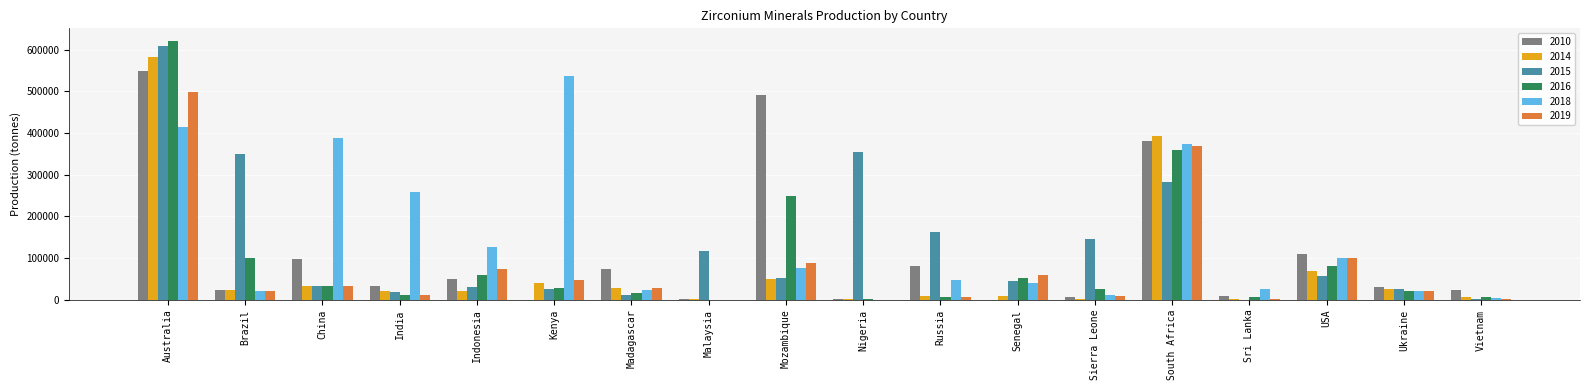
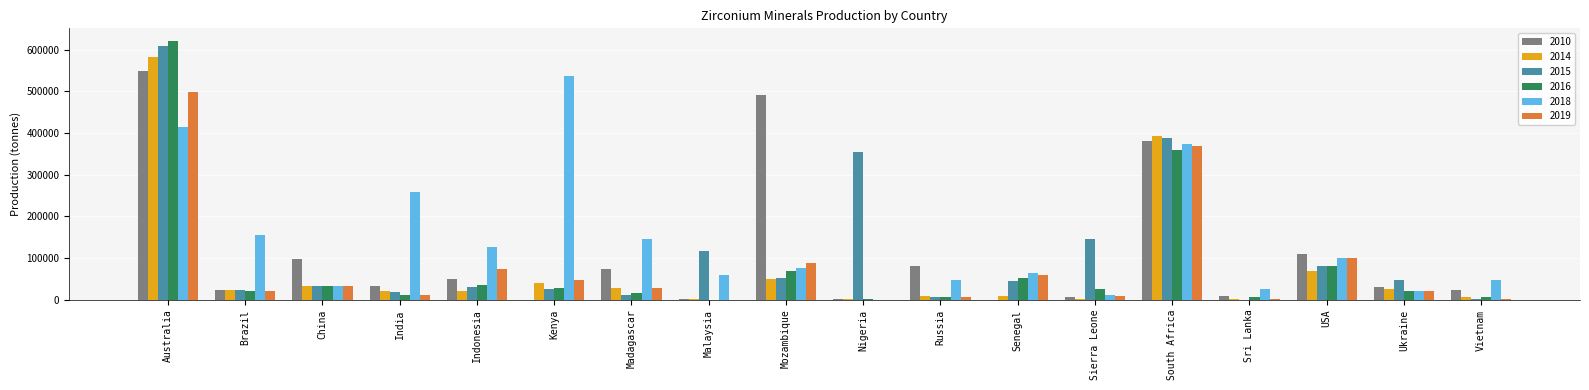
2015, Brazil: 350000 -> 20000
2016, Brazil: 100000 -> 20000
2018, Brazil: 20000 -> 160000
2018, China: 390000 -> 30000
2016, Indonesia: 60000 -> 40000
2018, Madagascar: 20000 -> 150000
2018, Malaysia: 0 -> 60000
2016, Mozambique: 250000 -> 70000
2015, Russia: 160000 -> 10000
2018, Senegal: 40000 -> 60000
2015, South Africa: 280000 -> 390000
2015, USA: 60000 -> 80000
2015, Ukraine: 30000 -> 50000
2018, Vietnam: 0 -> 50000
